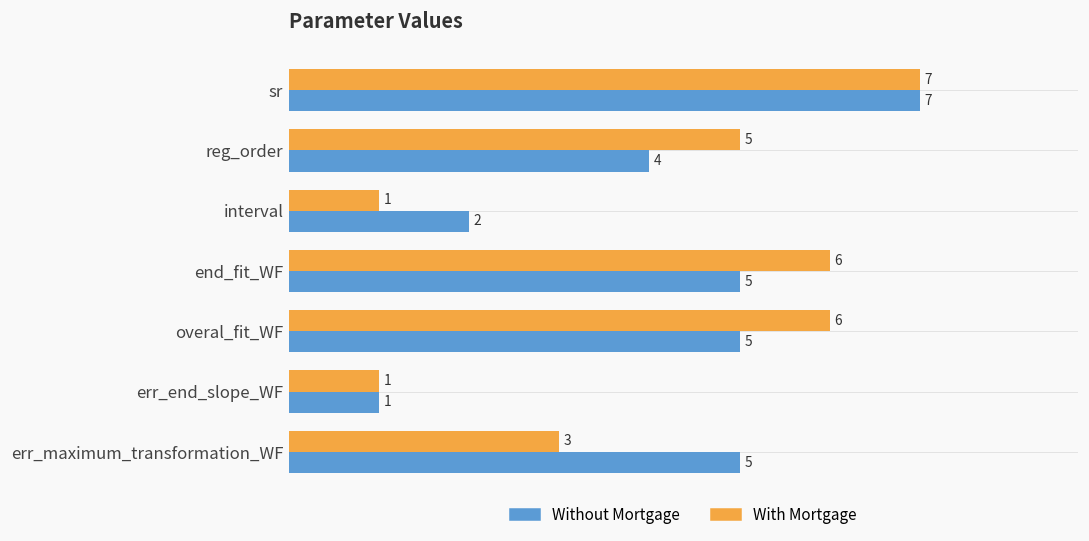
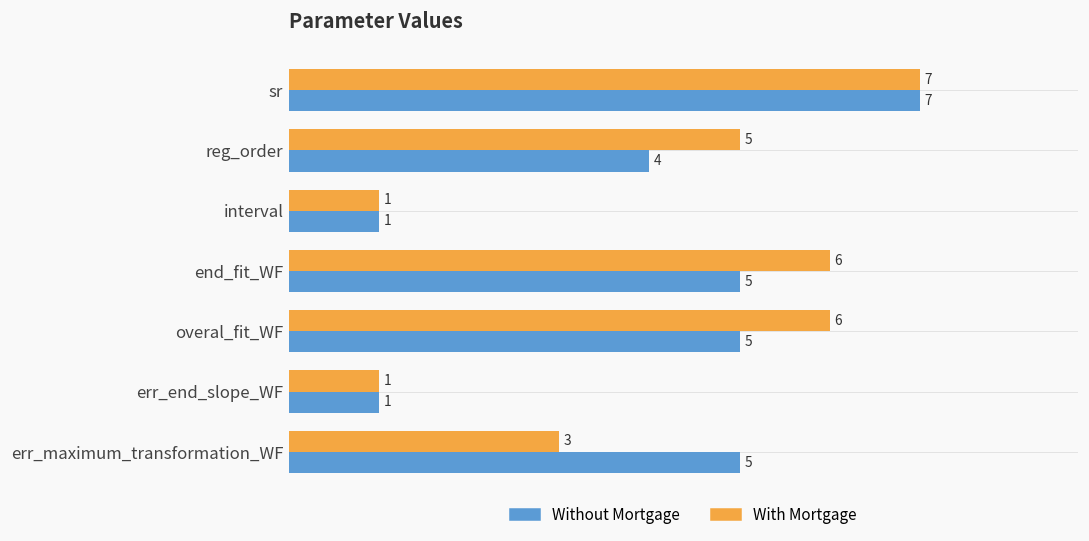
Without Mortgage, interval: 2 -> 1
